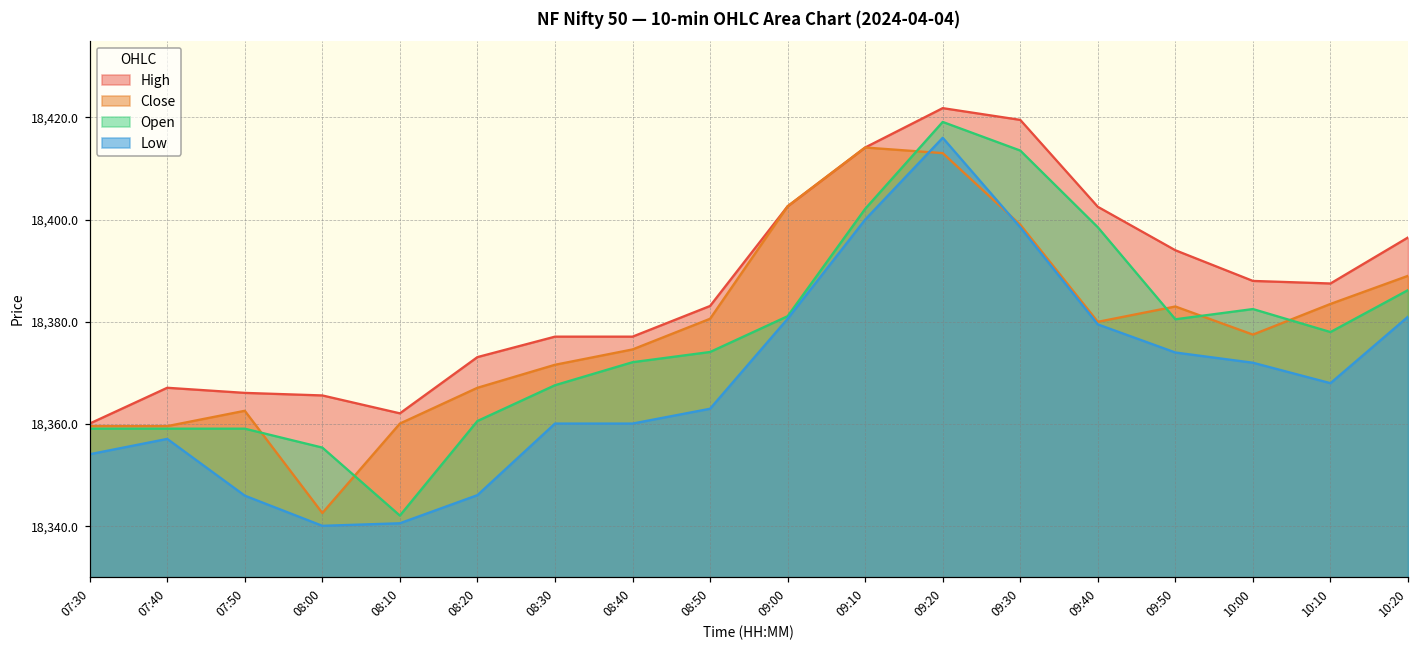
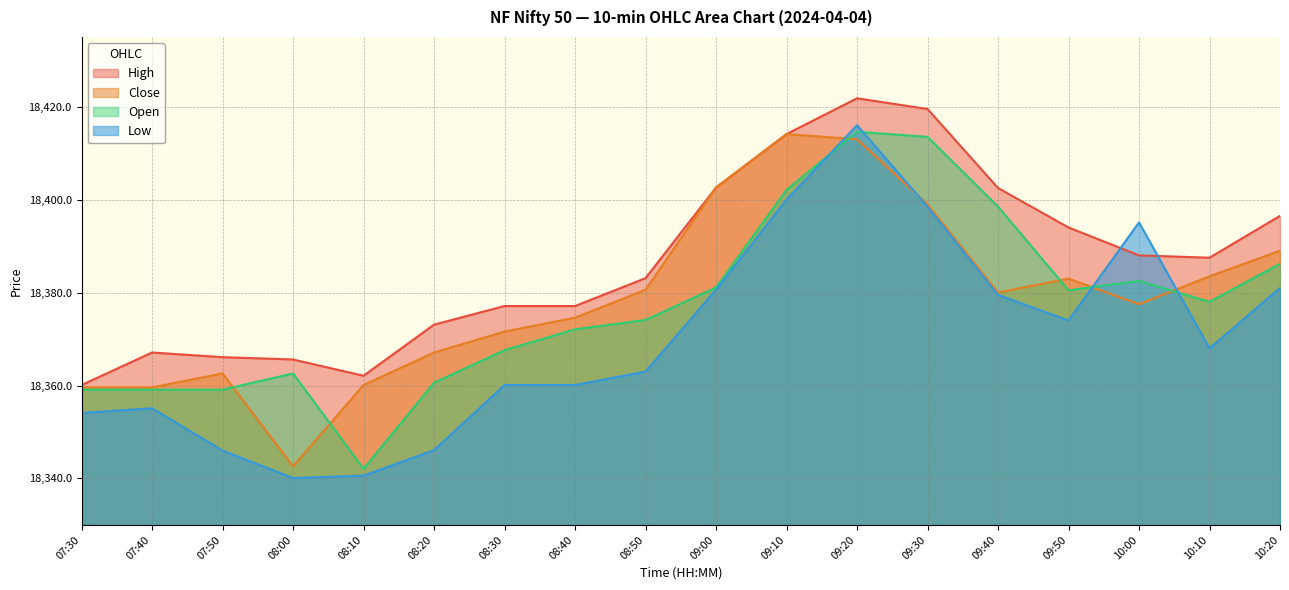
Low, 07:40: 18,357 -> 18,355
Open, 08:00: 18,355 -> 18,363
Open, 09:20: 18,419 -> 18,415
Low, 10:00: 18,372 -> 18,395
